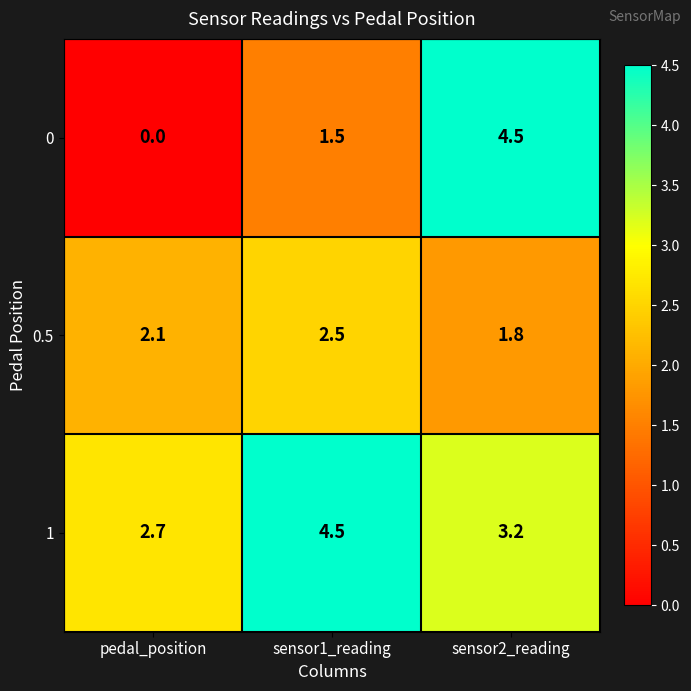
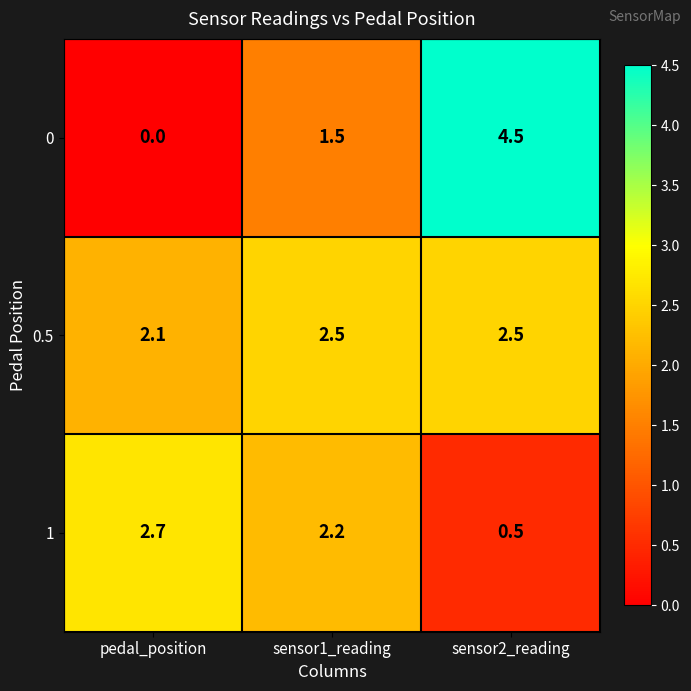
0.5, sensor2_reading: 1.8 -> 2.5
1, sensor1_reading: 4.5 -> 2.2
1, sensor2_reading: 3.2 -> 0.5
